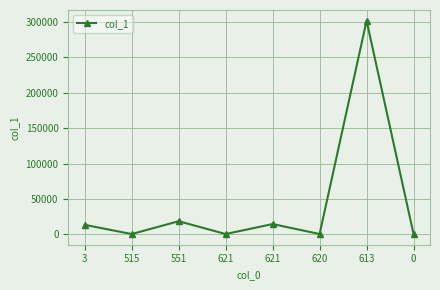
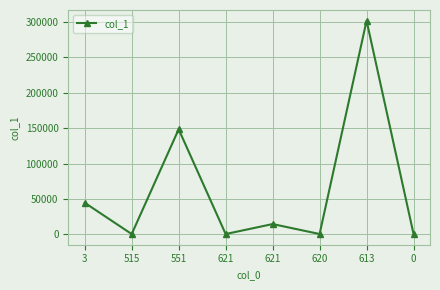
3: 10000 -> 40000
551: 20000 -> 150000
